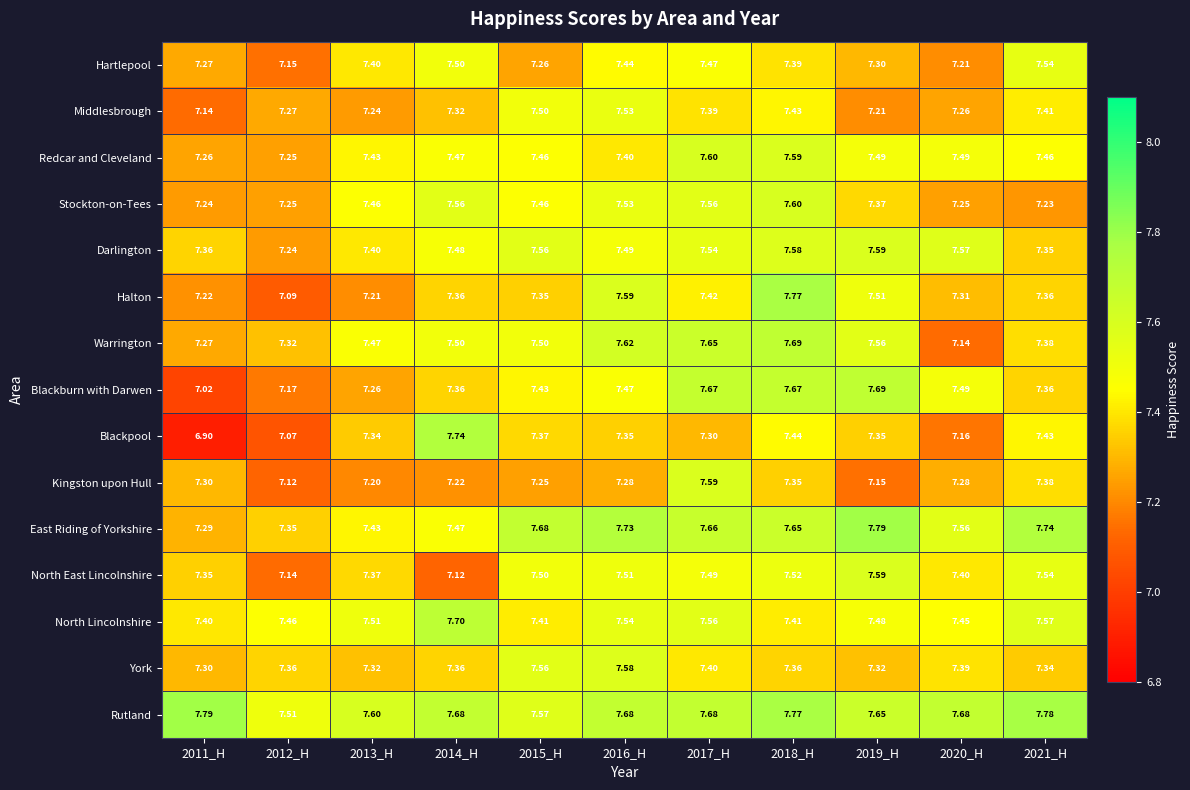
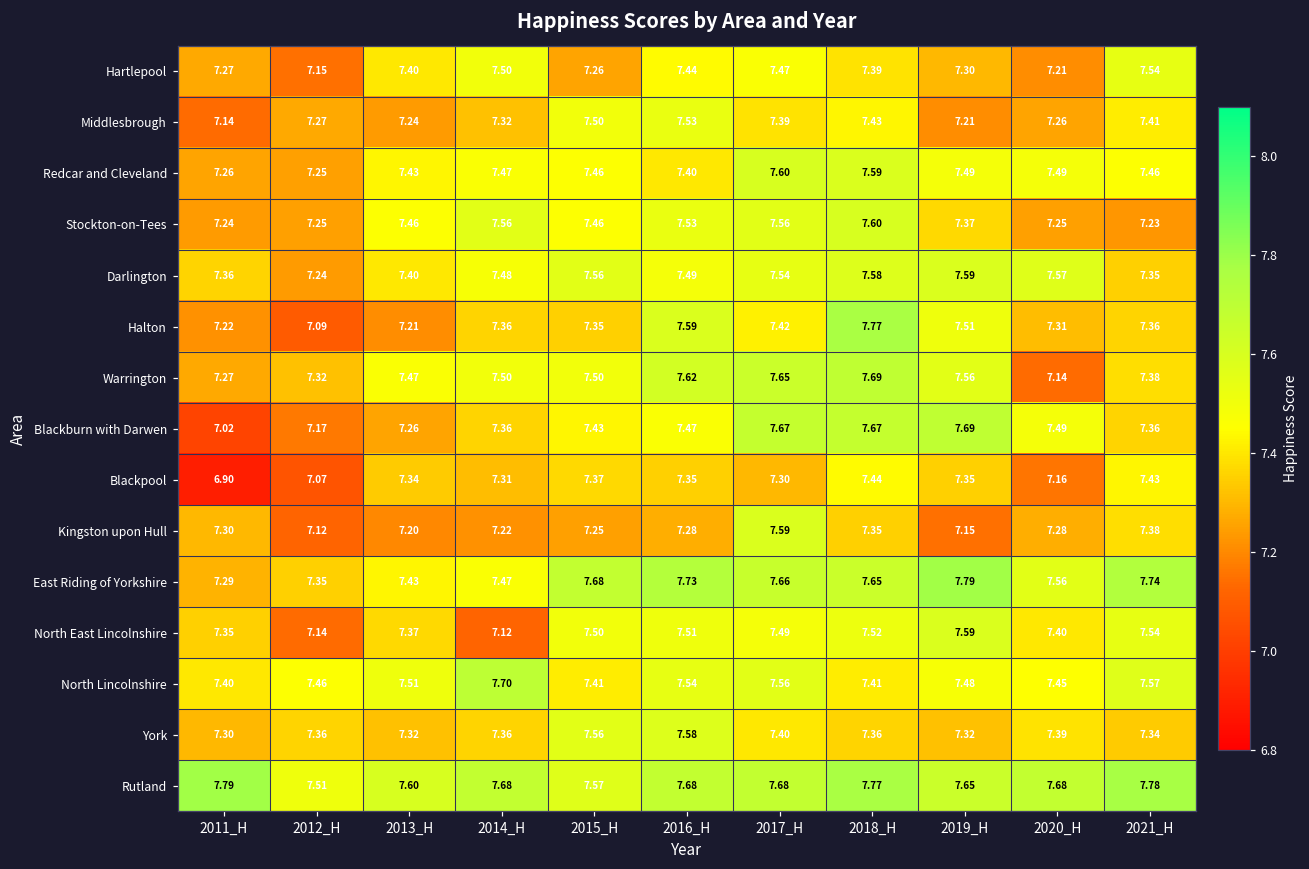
Blackpool, 2014_H: 7.74 -> 7.31
